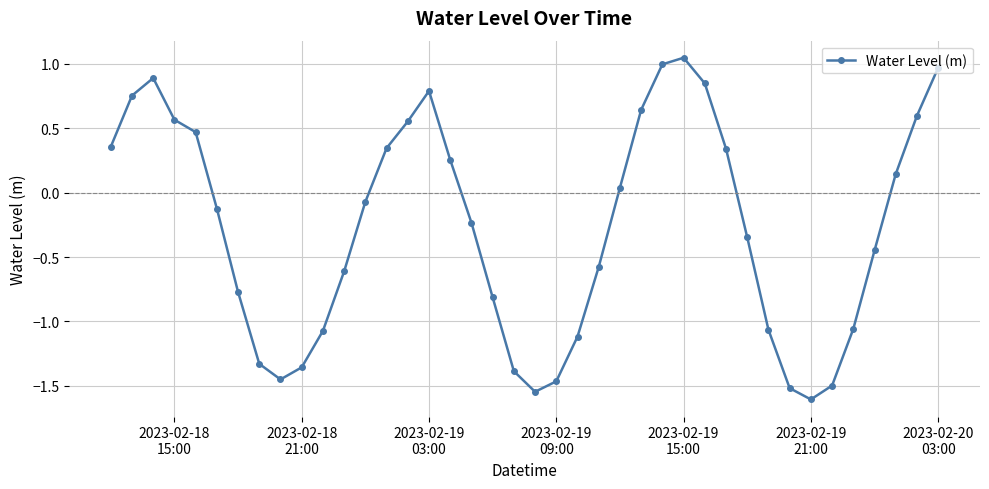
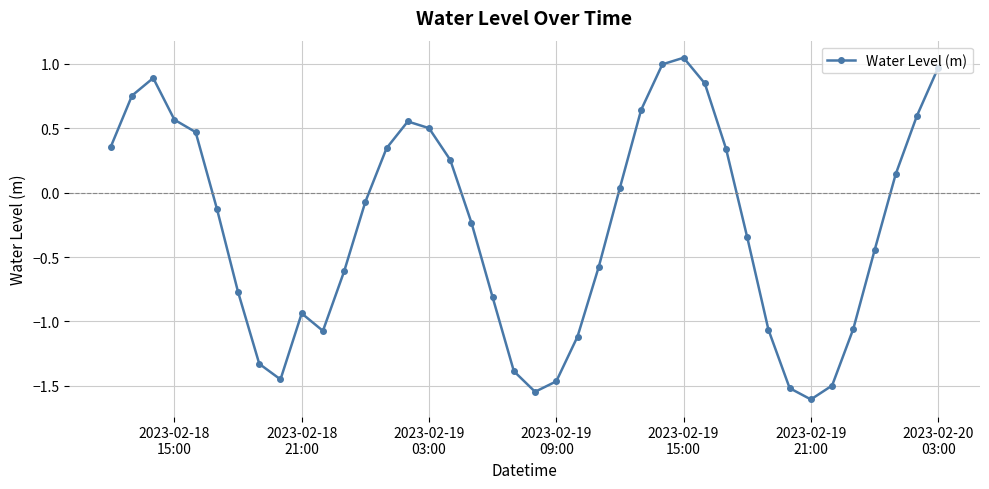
2023-02-18 21:00: -1.36 -> -0.94
2023-02-19 03:00: 0.79 -> 0.50
